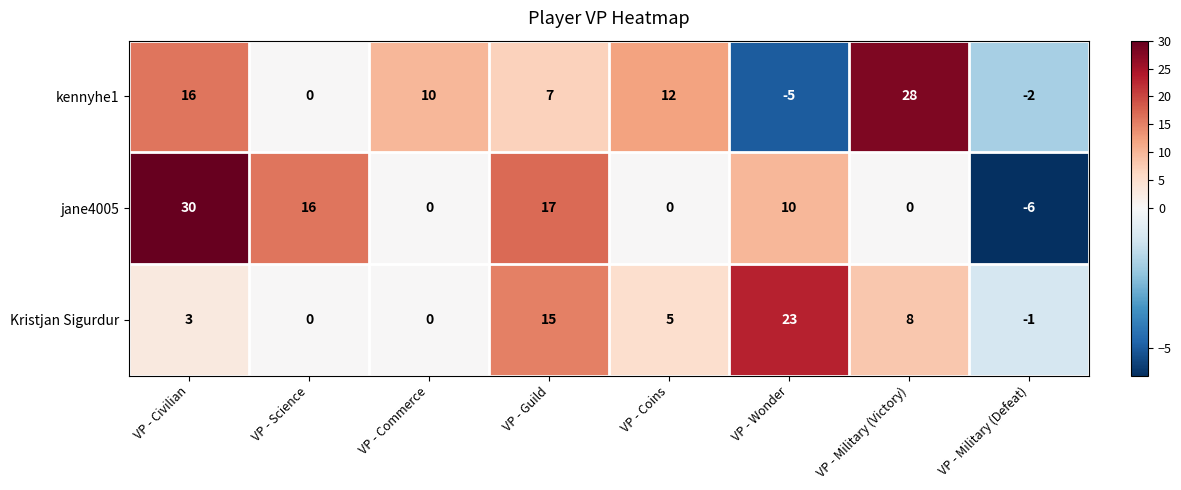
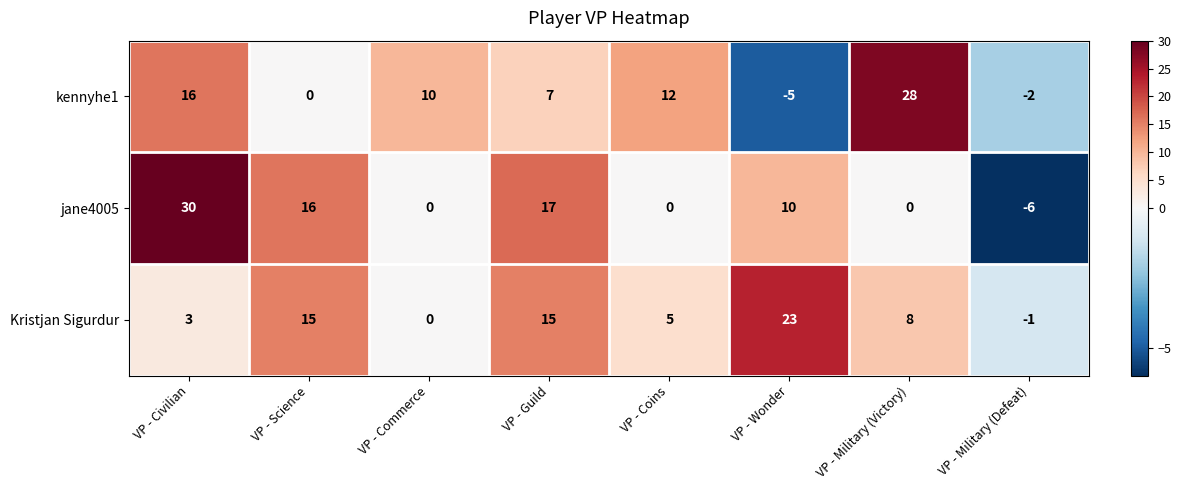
Kristjan Sigurdur, VP - Science: 0 -> 15
